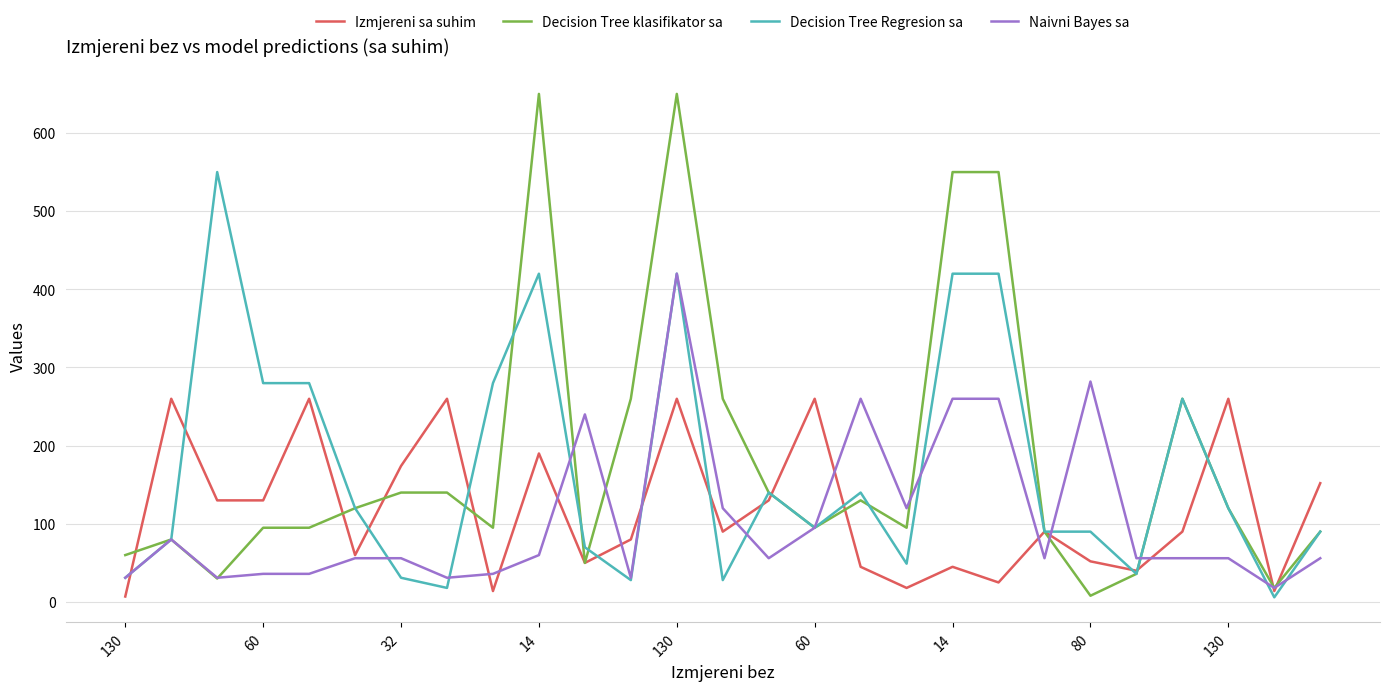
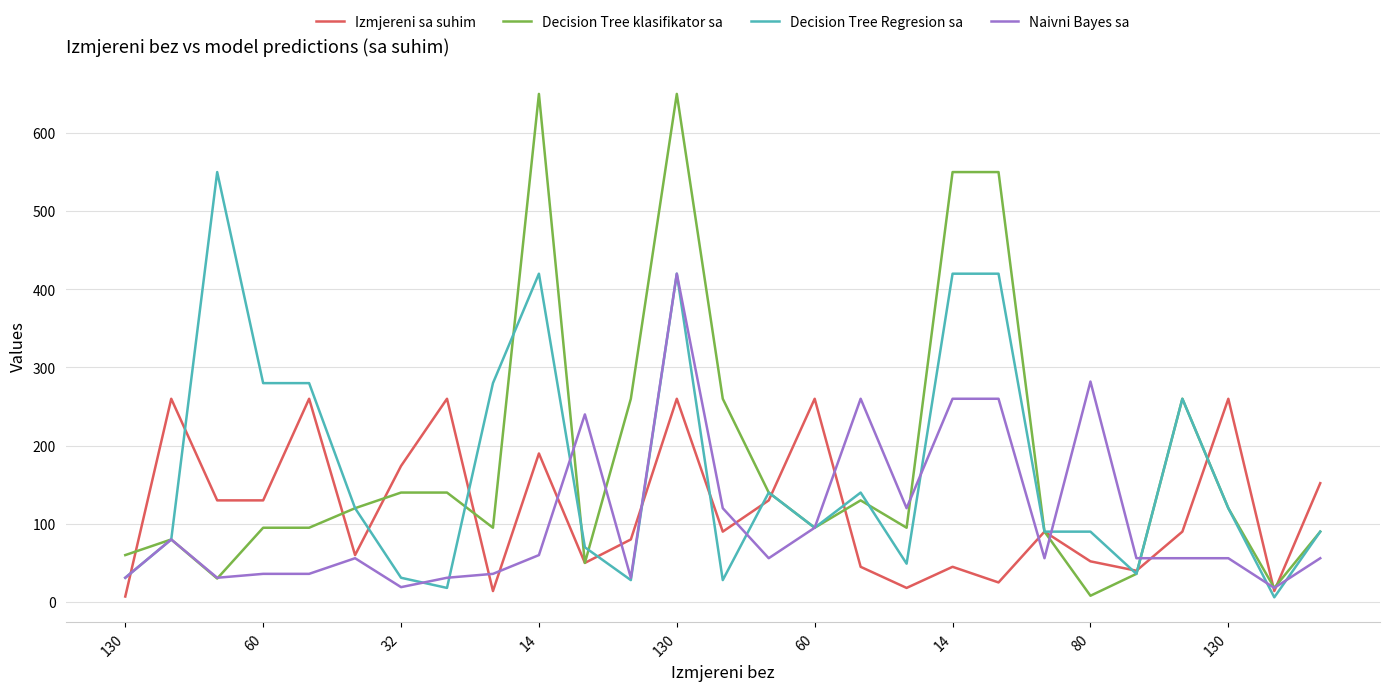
Naivni Bayes sa, 32: 60 -> 20
